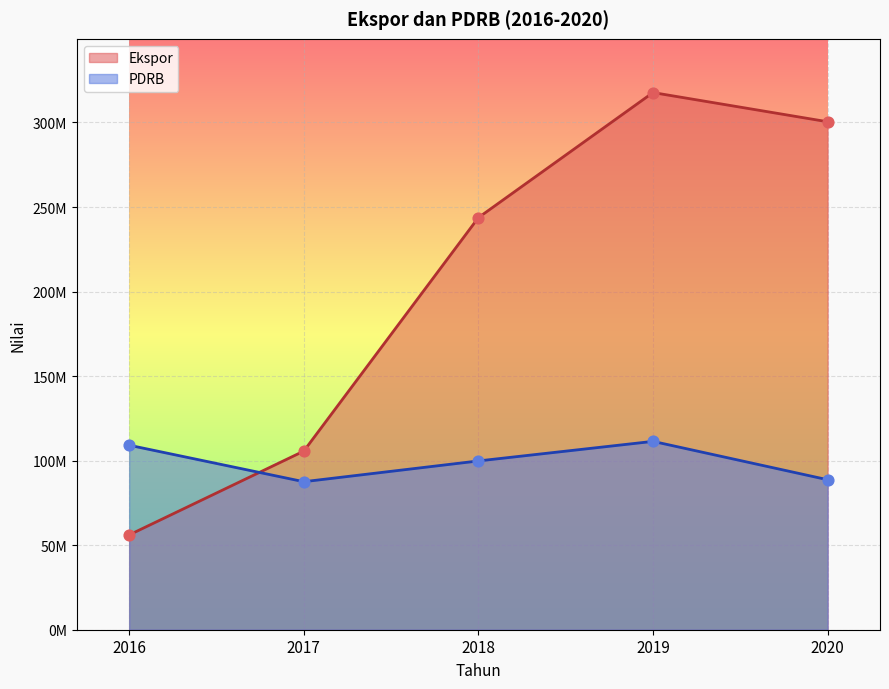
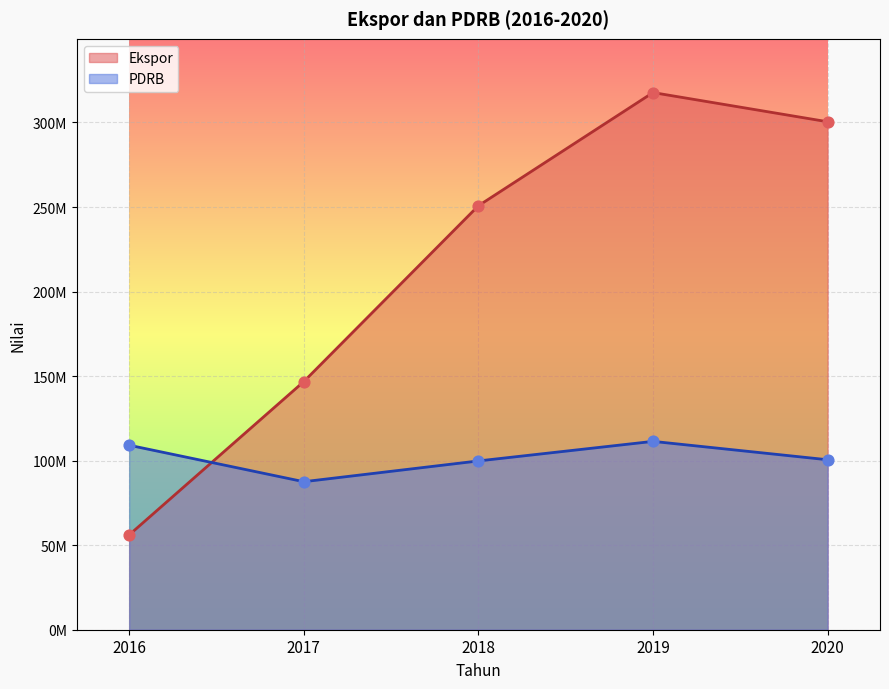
Ekspor, 2017: 106000000 -> 147000000
Ekspor, 2018: 244000000 -> 251000000
PDRB, 2020: 89000000 -> 101000000
